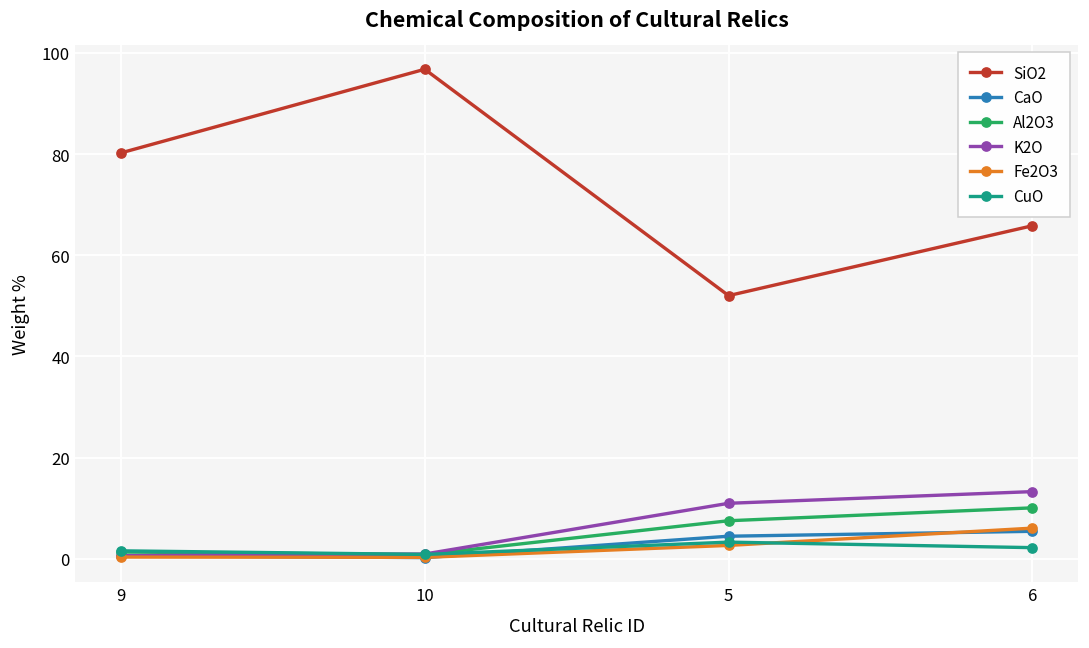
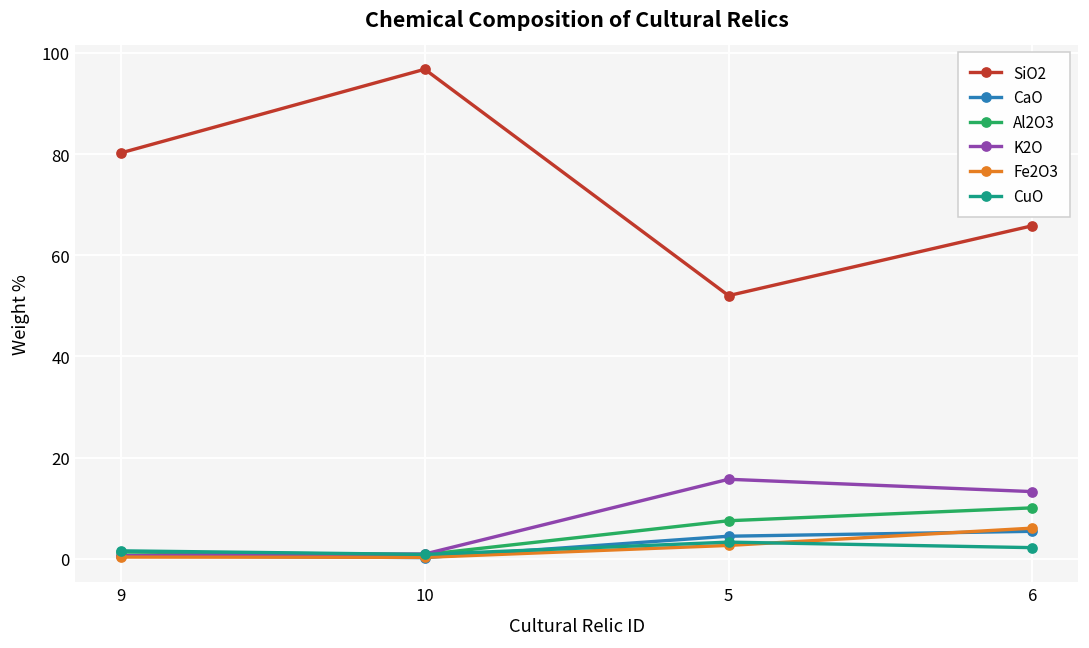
K2O, 5: 11 -> 16
